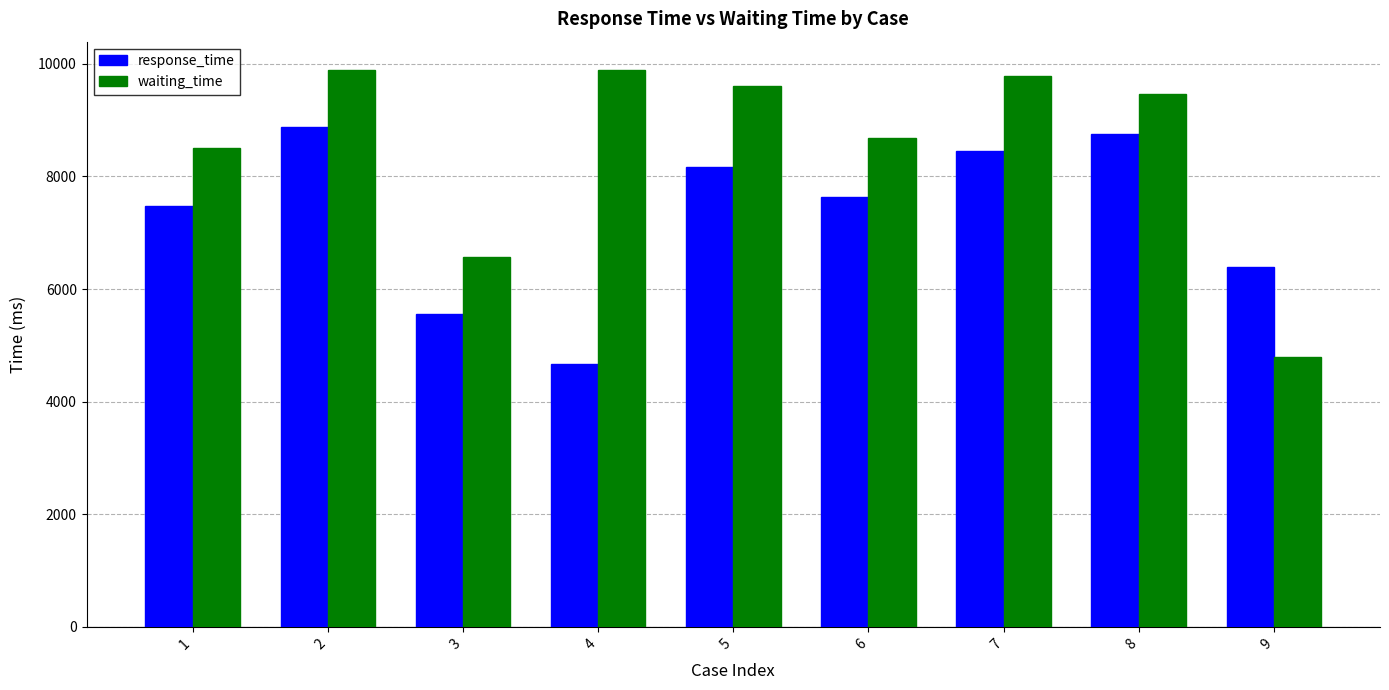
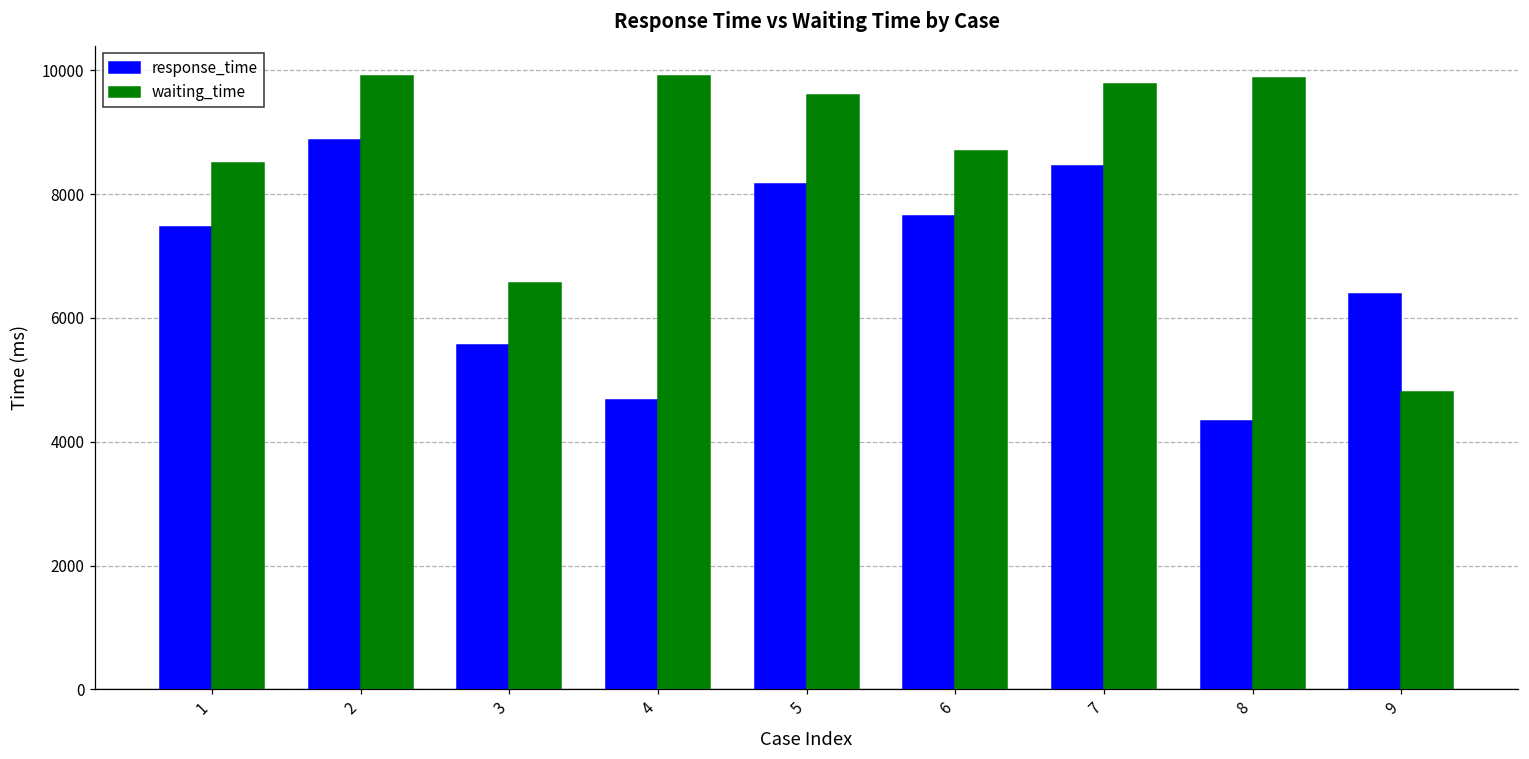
response_time, 8: 8800 -> 4300
waiting_time, 8: 9500 -> 9900
